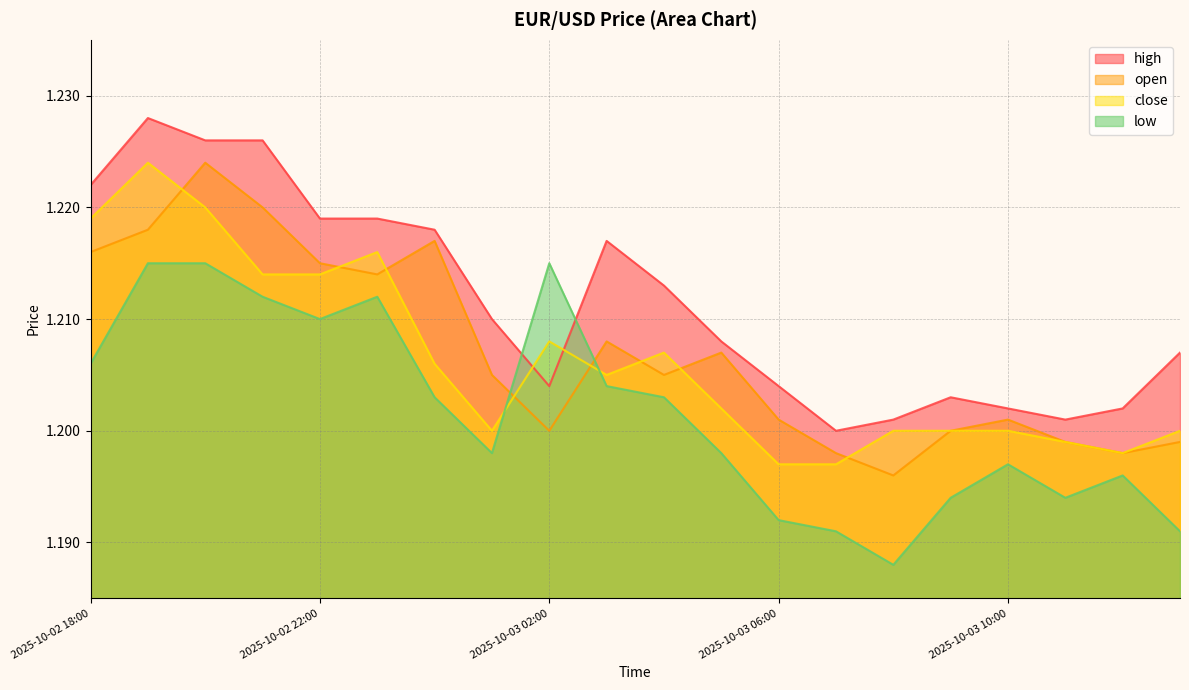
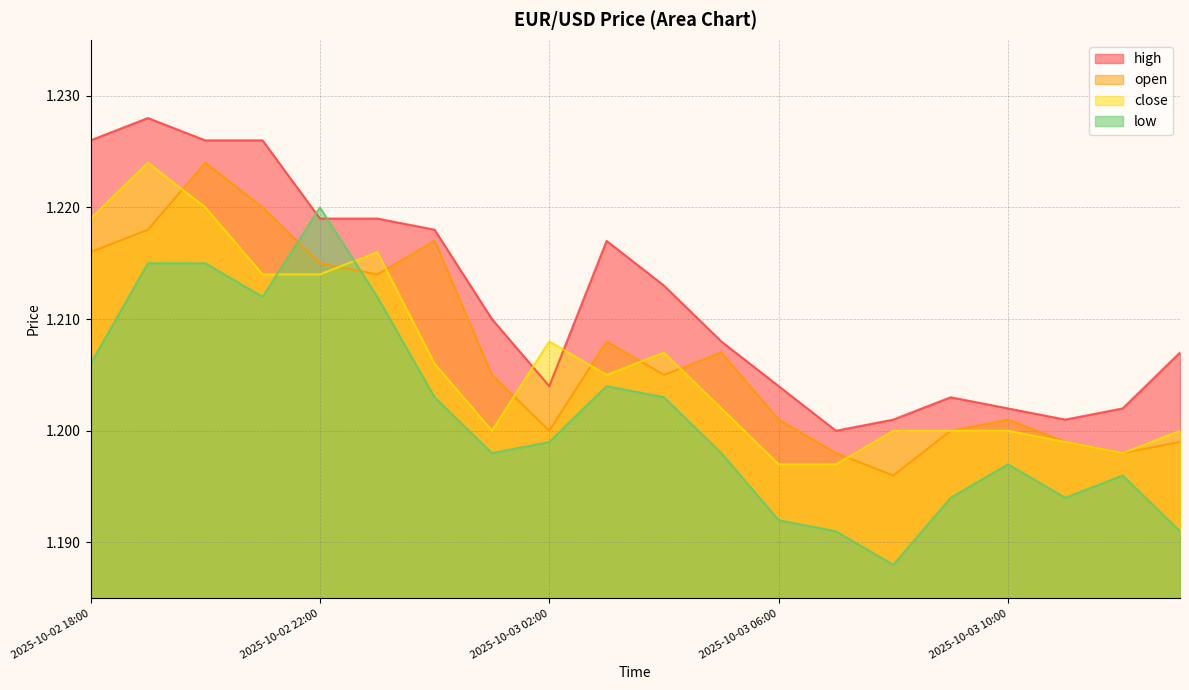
high, 2025-10-02 18:00: 1.222 -> 1.226
low, 2025-10-02 22:00: 1.21 -> 1.22
low, 2025-10-03 02:00: 1.215 -> 1.199
